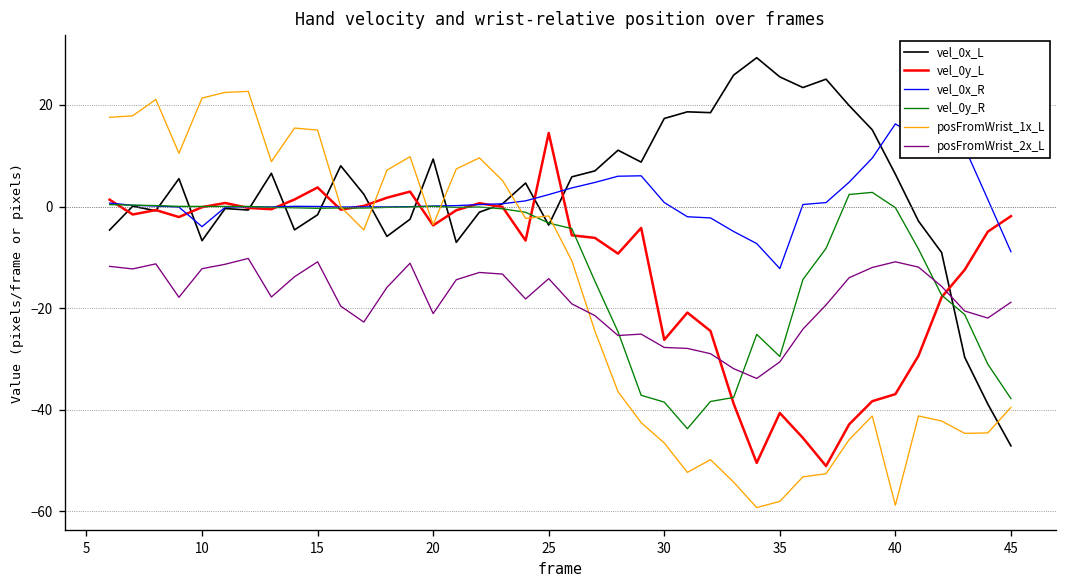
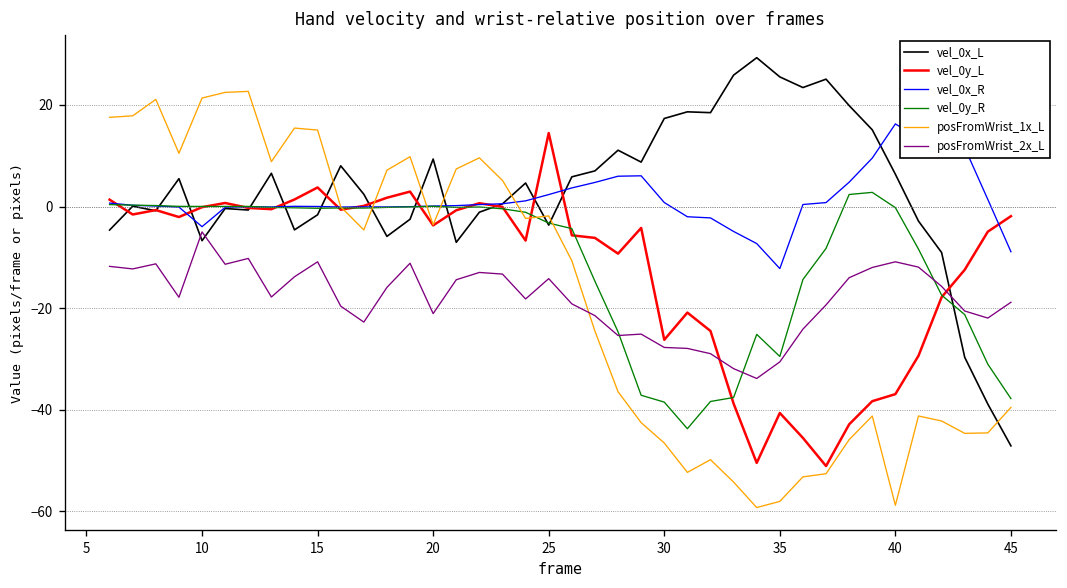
posFromWrist_2x_L, 10: -12 -> -5
